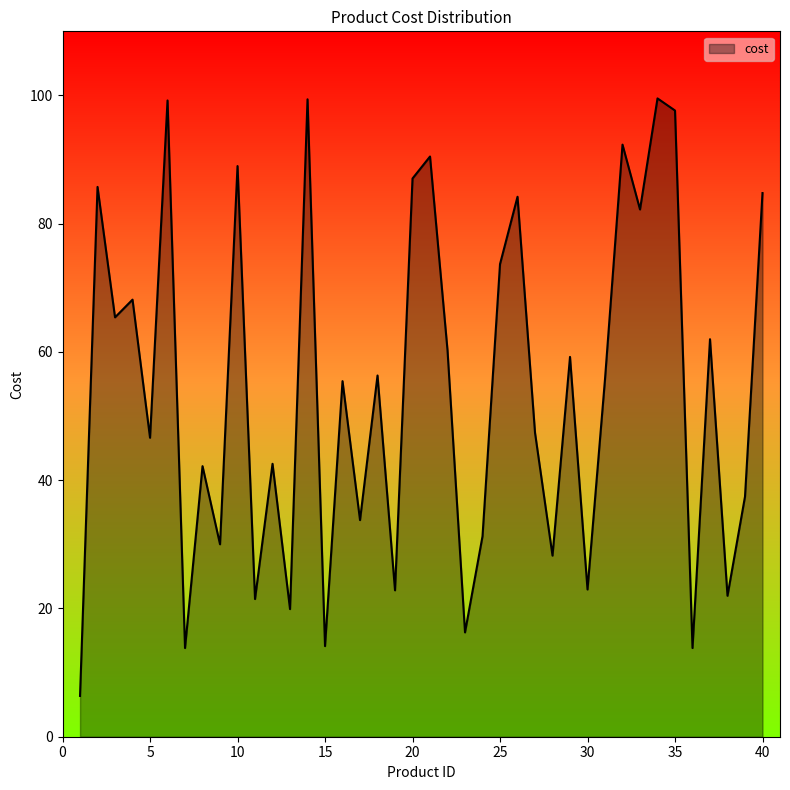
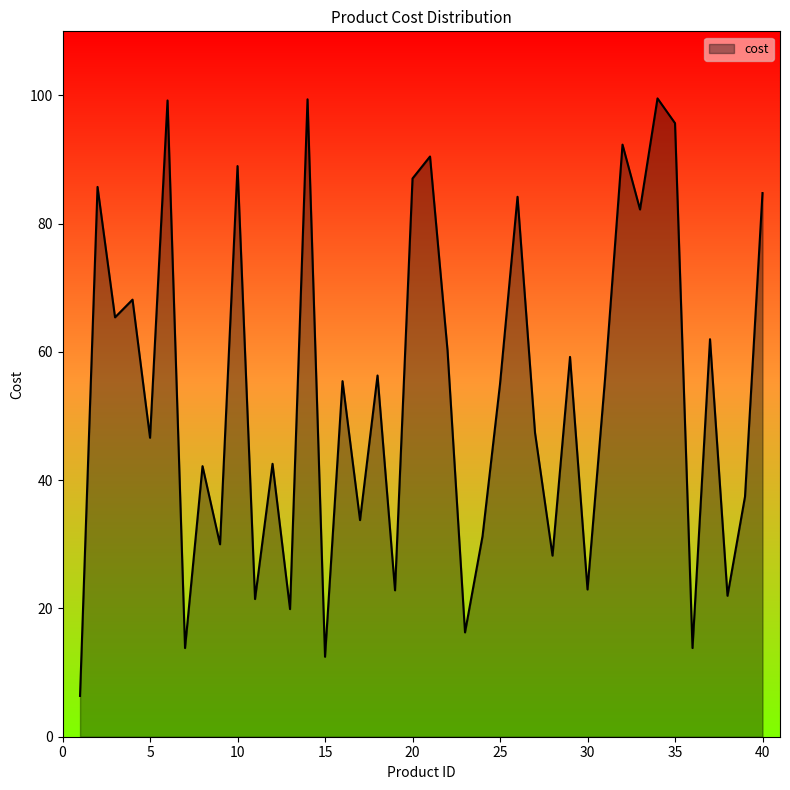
15: 14 -> 12
25: 74 -> 55
35: 98 -> 96
